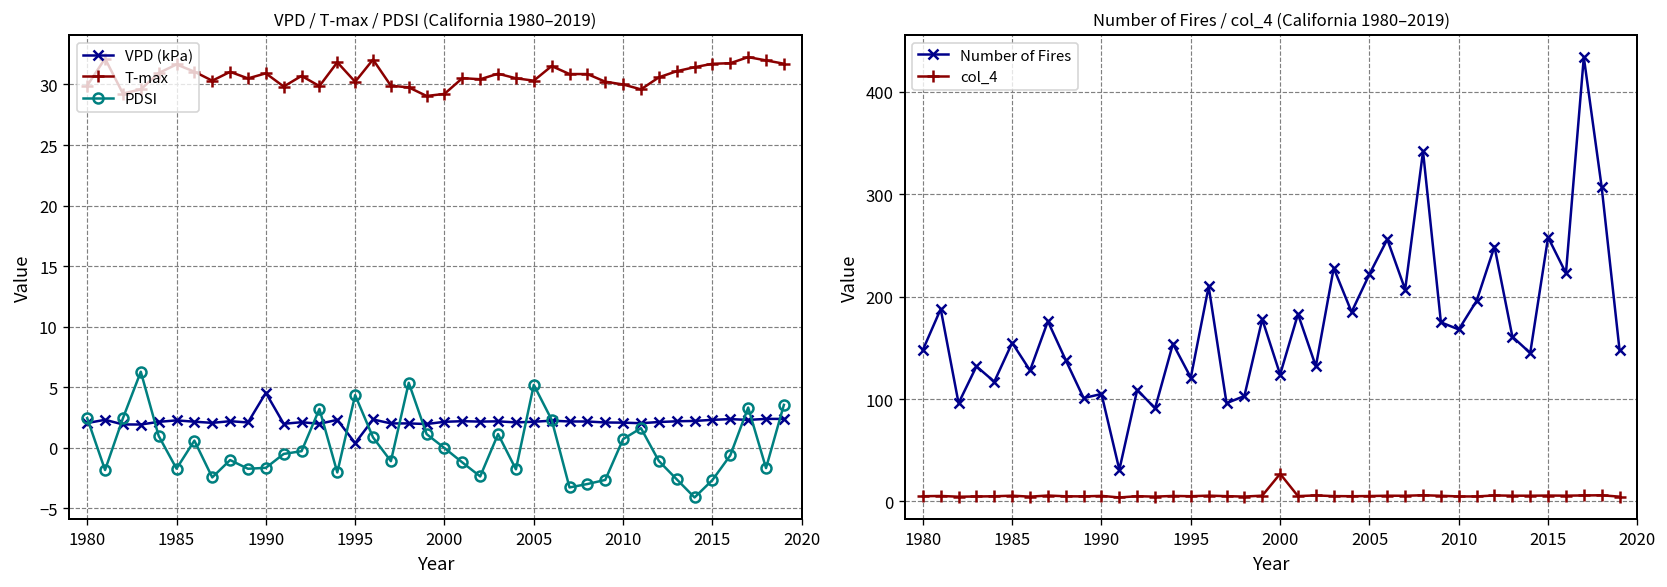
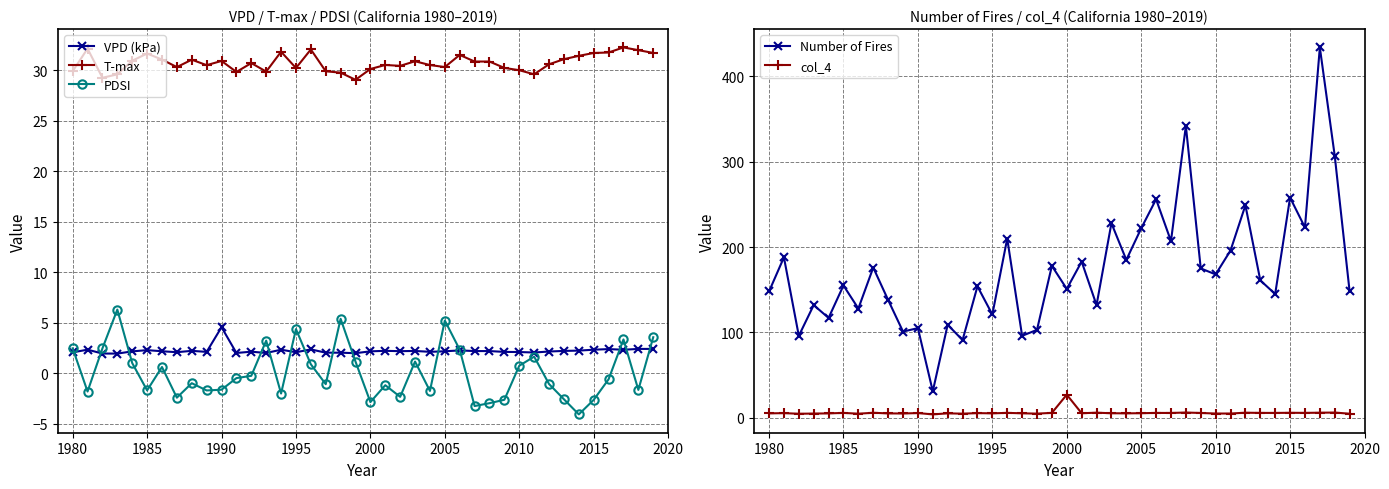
VPD / T-max / PDSI (California 1980–2019), VPD (kPa), 1995: 0.4 -> 2.1
VPD / T-max / PDSI (California 1980–2019), T-max, 2000: 29.2 -> 30.1
VPD / T-max / PDSI (California 1980–2019), PDSI, 2000: 0.0 -> -2.9
Number of Fires / col_4 (California 1980–2019), Number of Fires, 2000: 120 -> 150
